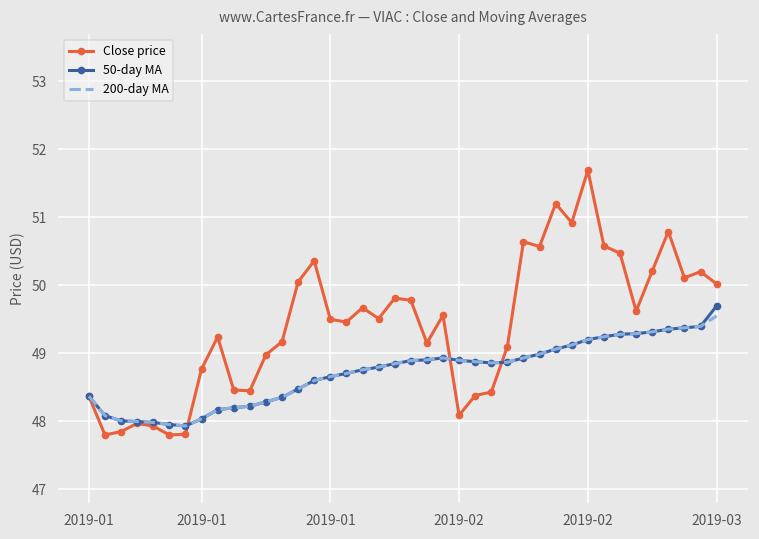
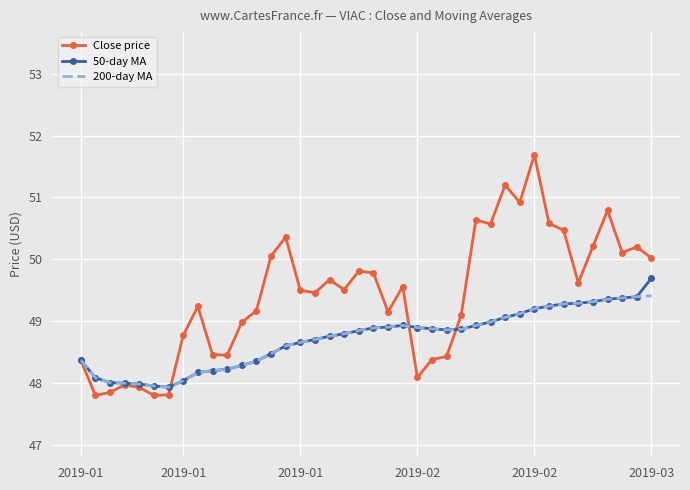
200-day MA, 2019-03: 49.5 -> 49.4
